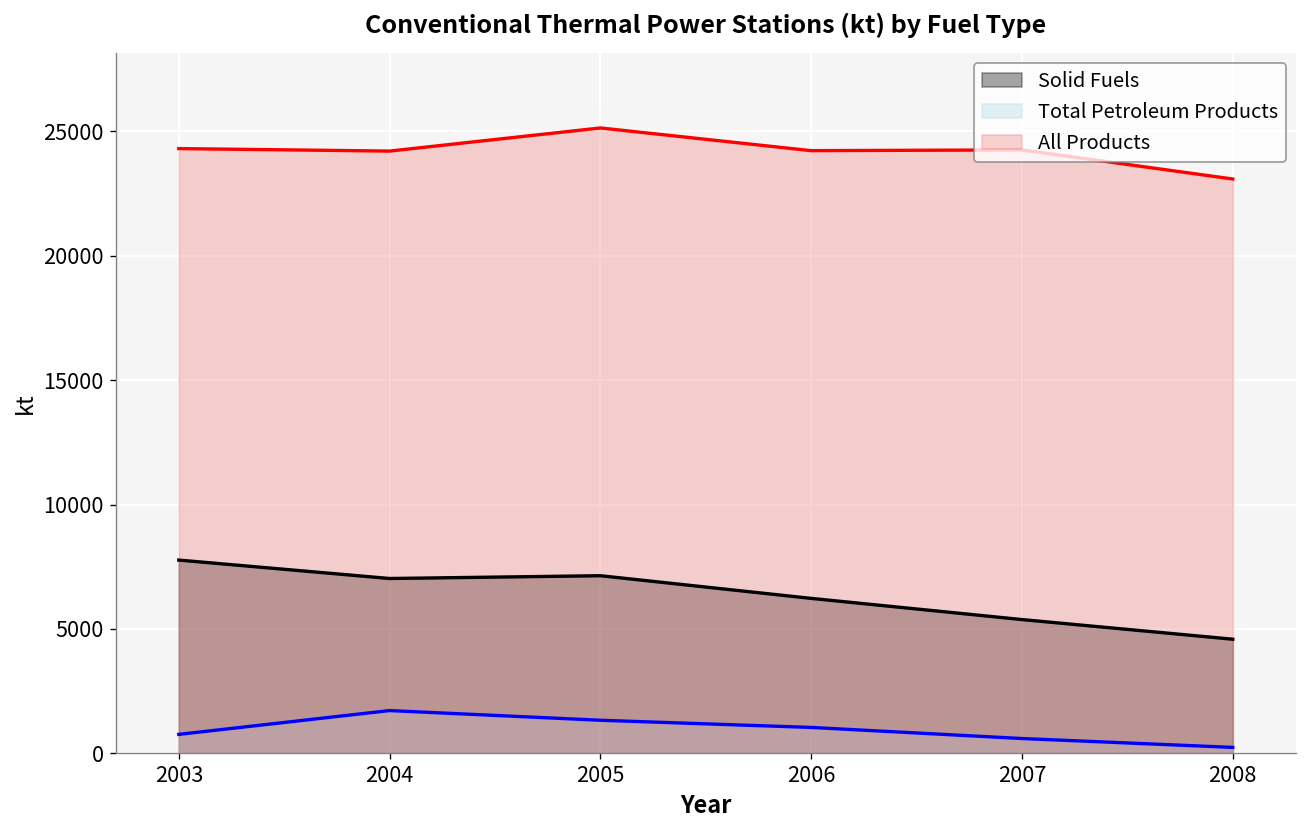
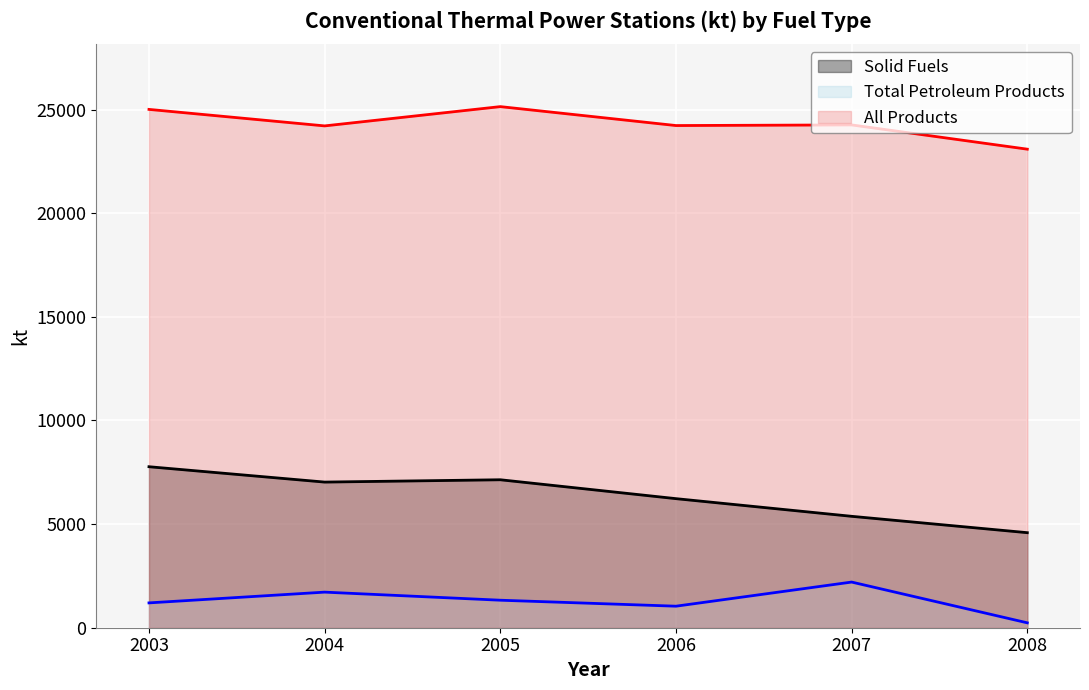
Total Petroleum Products, 2003: 800 -> 1200
All Products, 2003: 24300 -> 25000
Total Petroleum Products, 2007: 600 -> 2200
